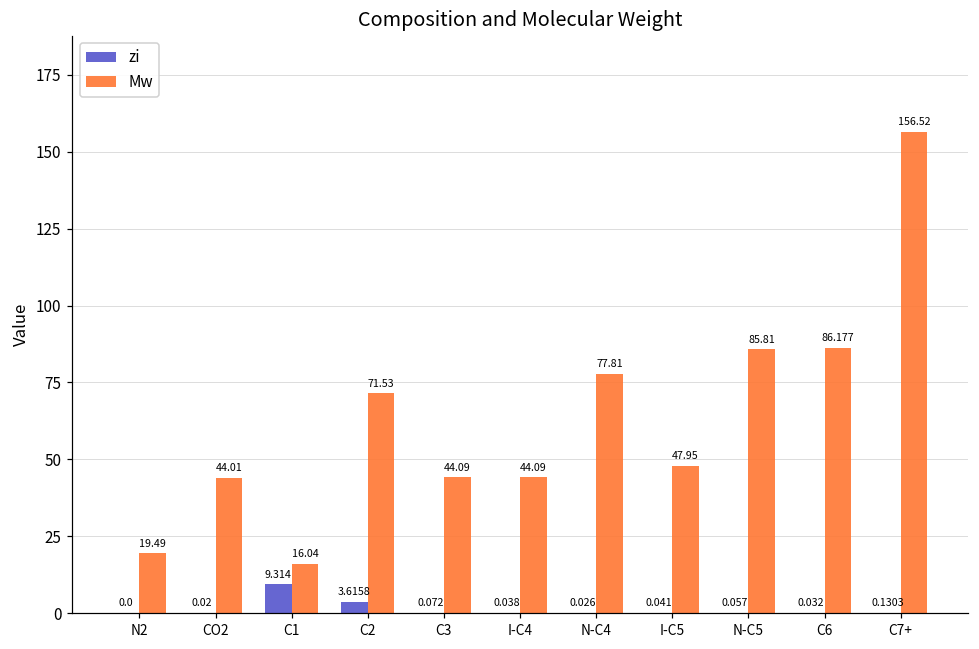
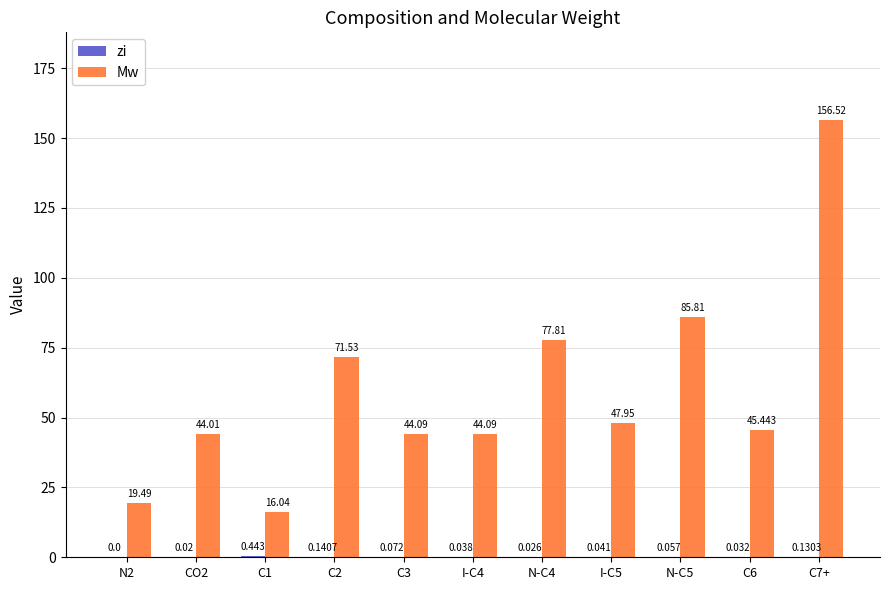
zi, C1: 9.314 -> 0.443
zi, C2: 3.6158 -> 0.1407
Mw, C6: 86.177 -> 45.443
